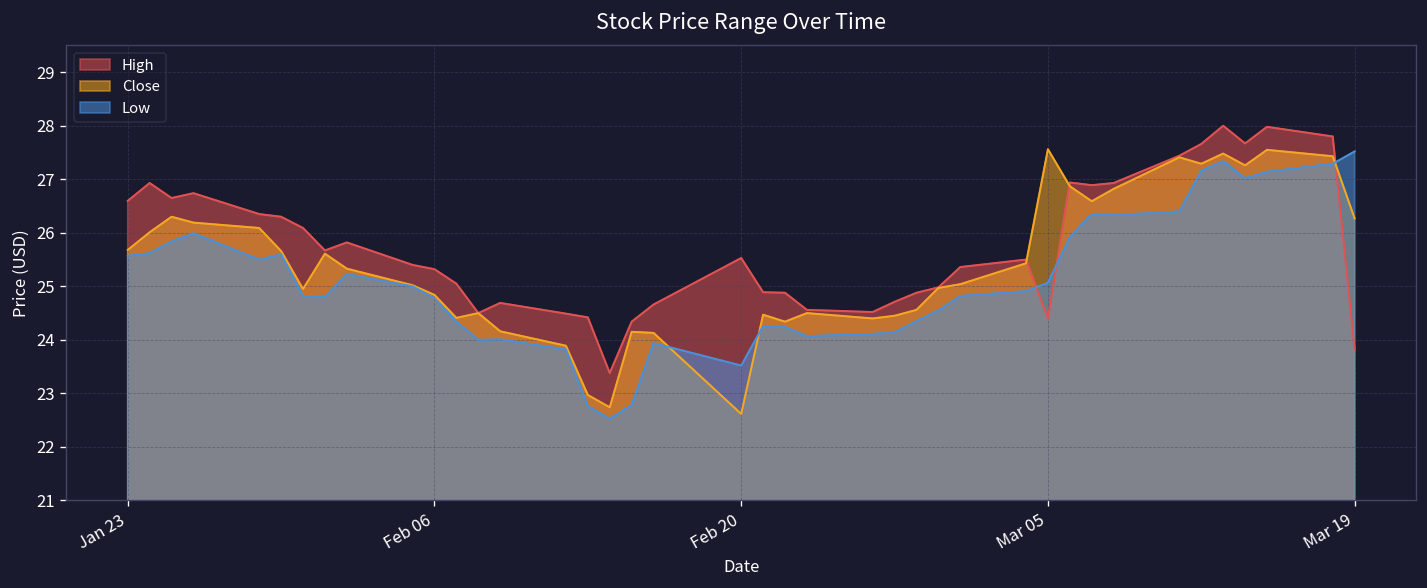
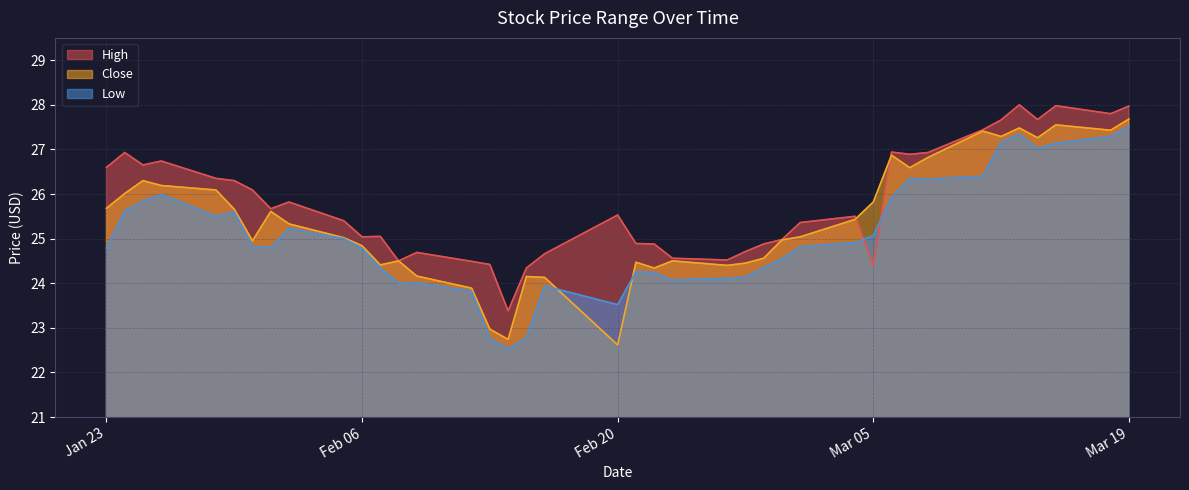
Low, Jan 23: 25.6 -> 24.8
High, Feb 06: 25.3 -> 25.0
Close, Mar 05: 27.6 -> 25.8
High, Mar 19: 23.8 -> 28.0
Close, Mar 19: 26.3 -> 27.7
